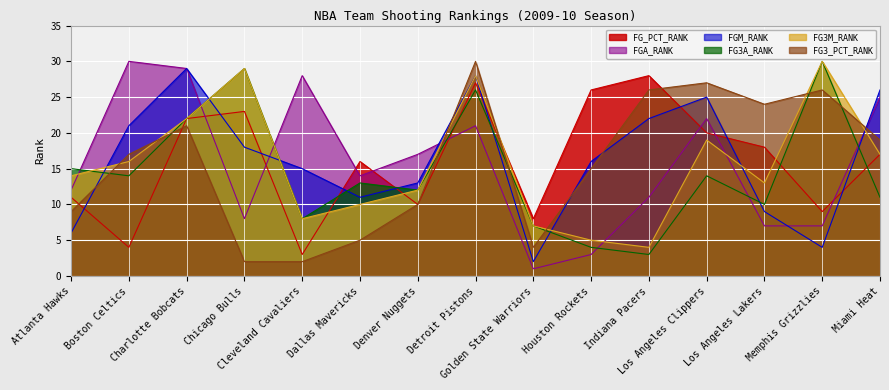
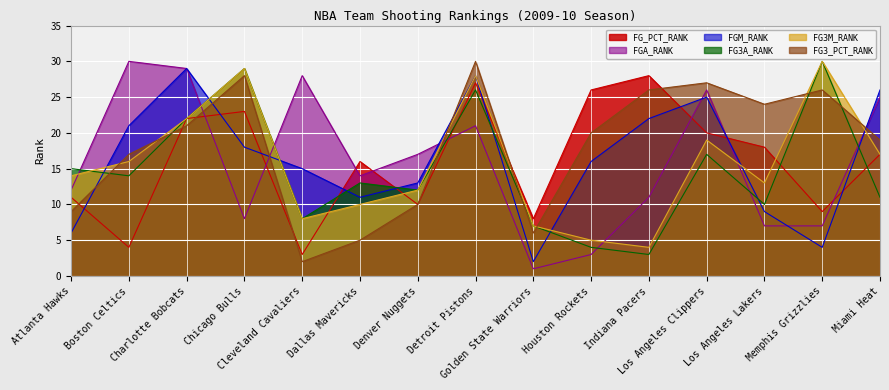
FG3_PCT_RANK, Chicago Bulls: 2 -> 28
FG3_PCT_RANK, Golden State Warriors: 4 -> 6
FG3_PCT_RANK, Houston Rockets: 15 -> 20
FGA_RANK, Los Angeles Clippers: 22 -> 26
FG3A_RANK, Los Angeles Clippers: 14 -> 17
